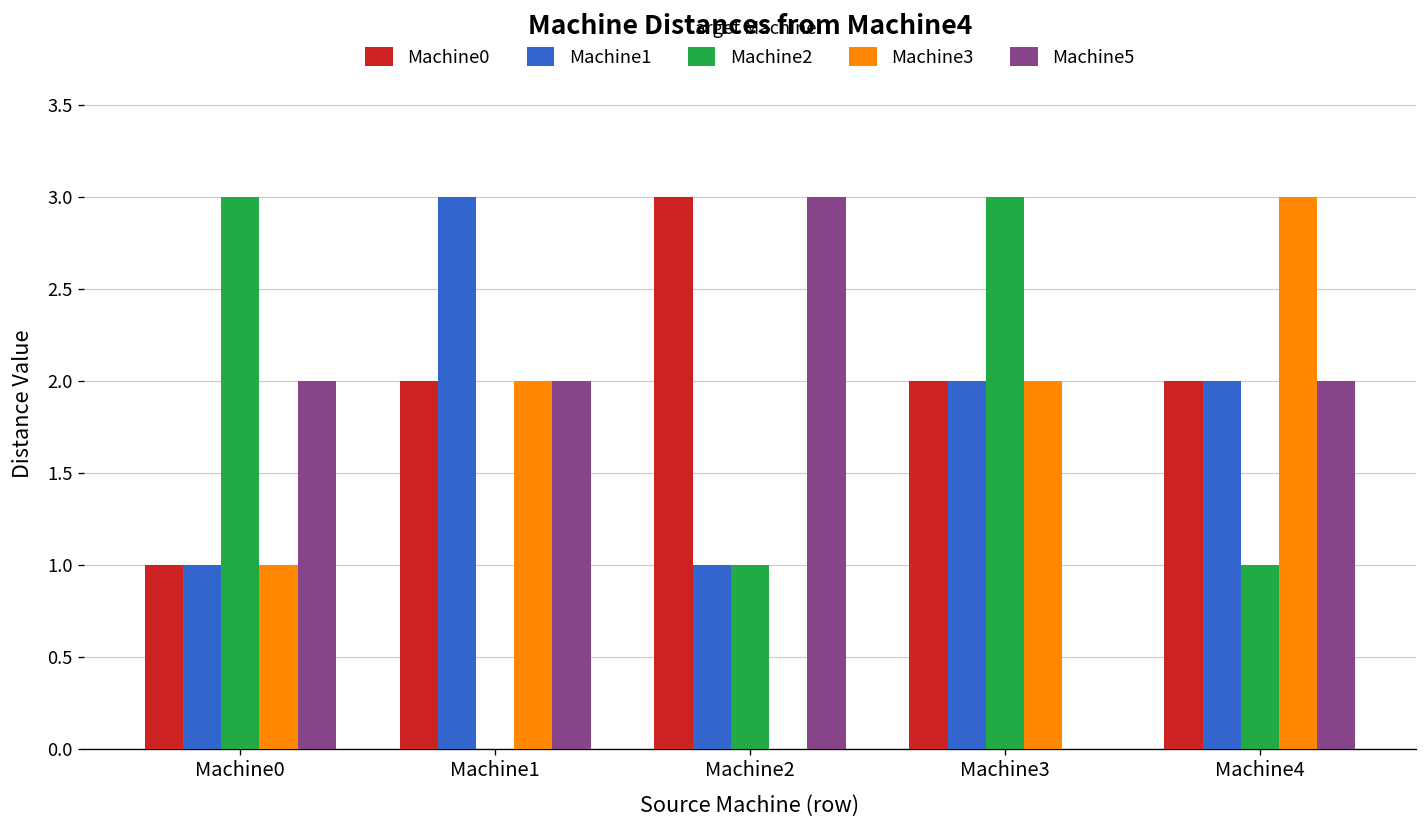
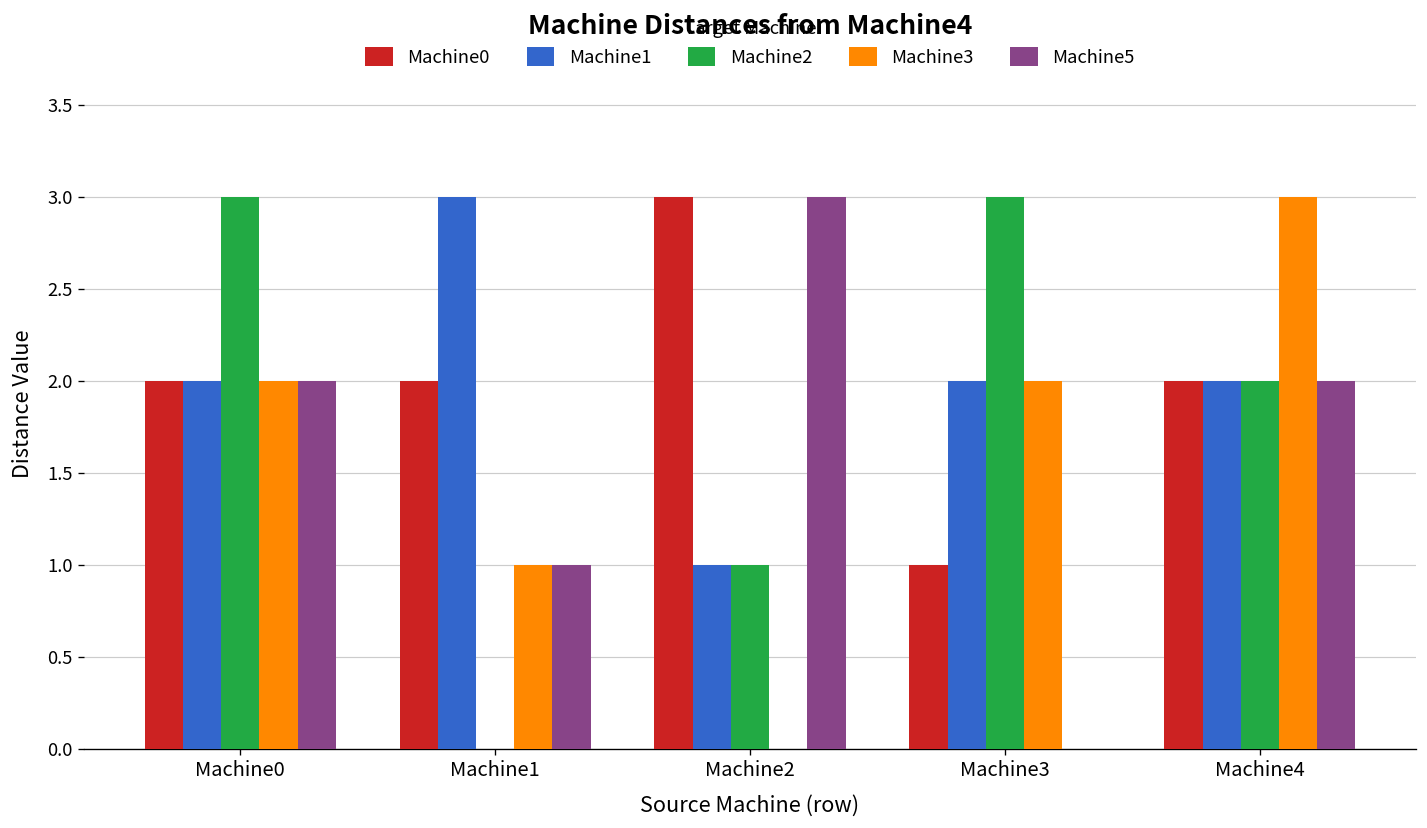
Machine0, Machine0: 1 -> 2
Machine1, Machine0: 1 -> 2
Machine3, Machine0: 1 -> 2
Machine3, Machine1: 2 -> 1
Machine5, Machine1: 2 -> 1
Machine0, Machine3: 2 -> 1
Machine2, Machine4: 1 -> 2
